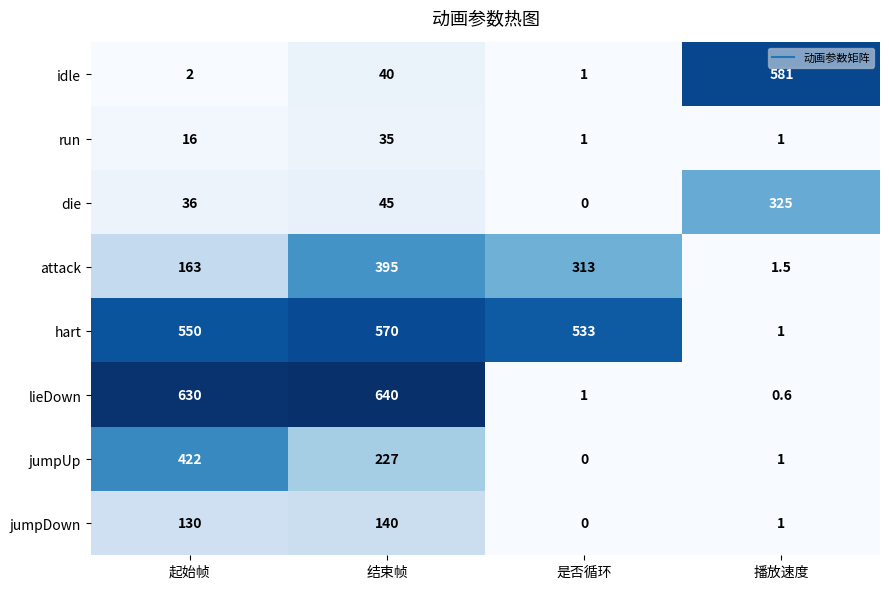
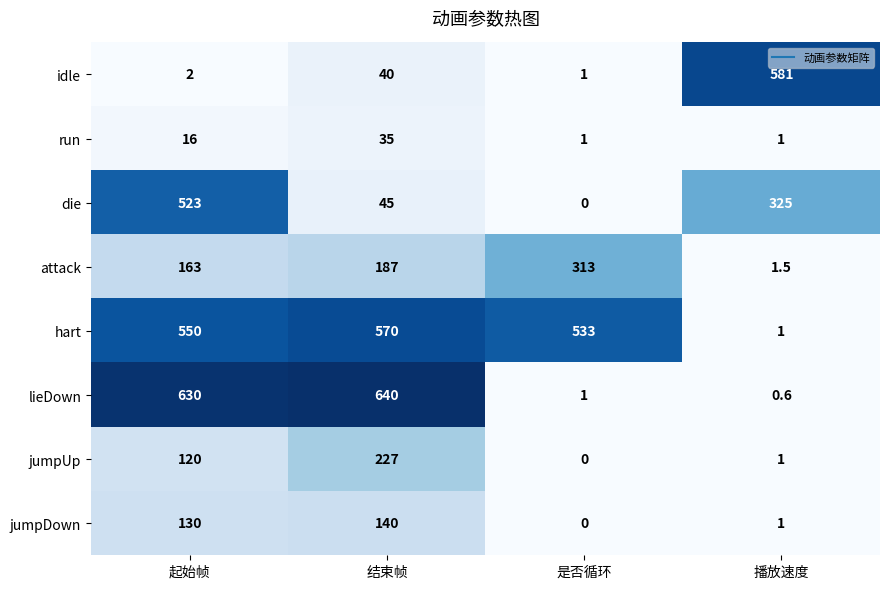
die, 起始帧: 36 -> 523
attack, 结束帧: 395 -> 187
jumpUp, 起始帧: 422 -> 120
